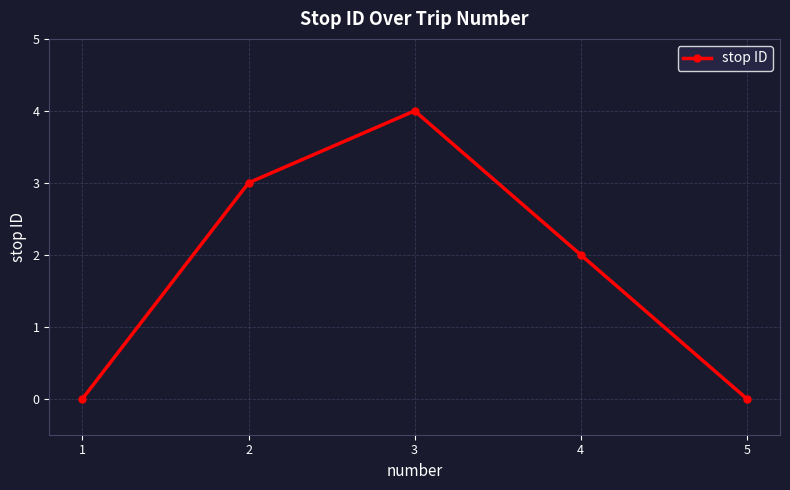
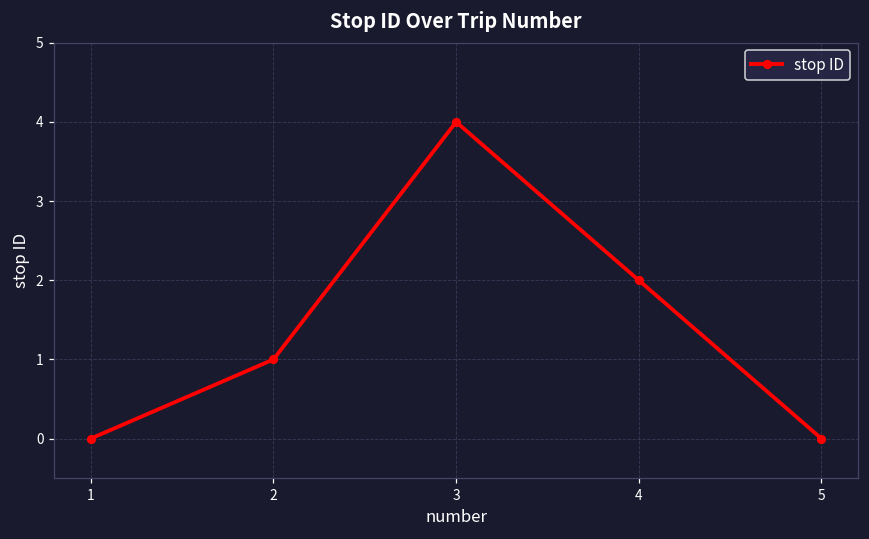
2: 3 -> 1
